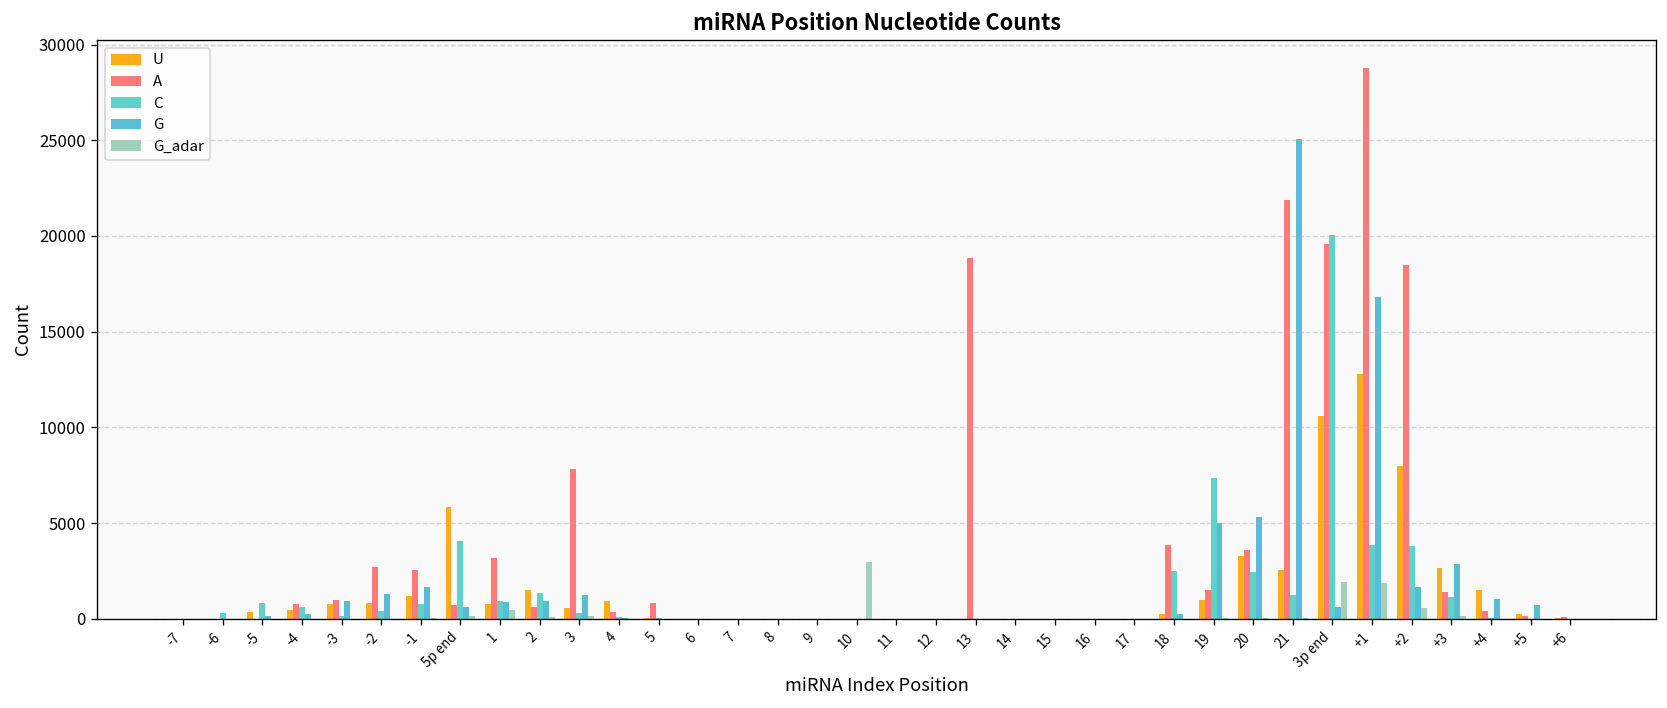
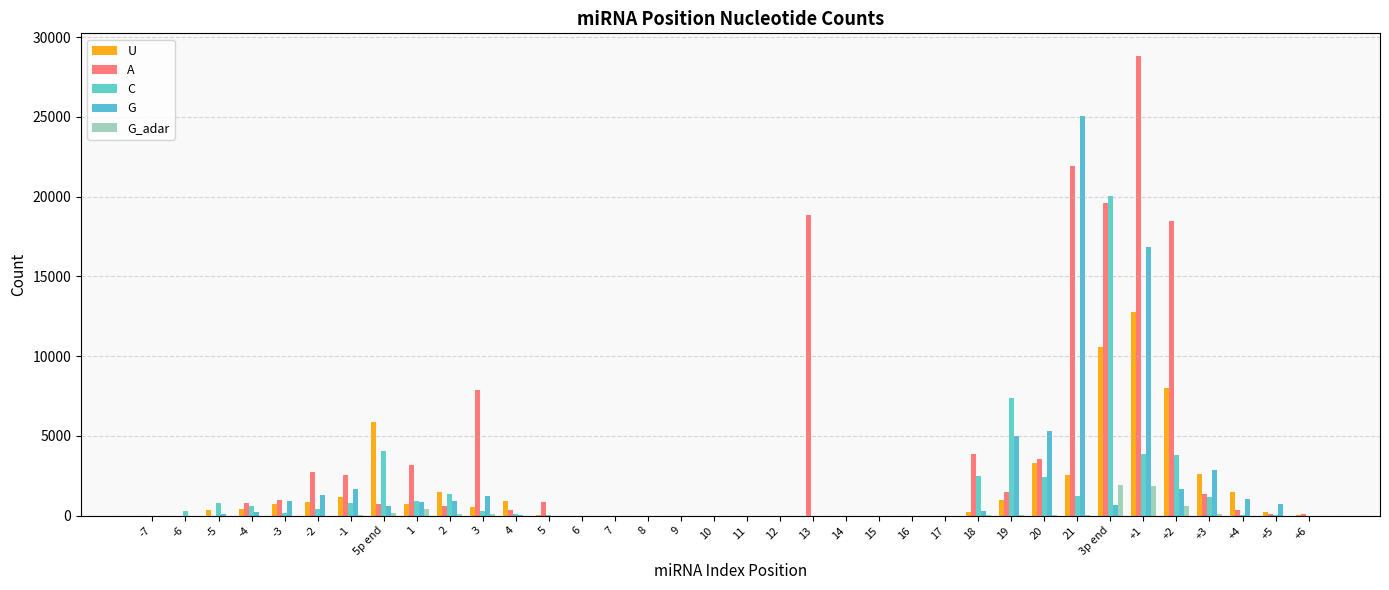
G_adar, 10: 3000 -> 0
